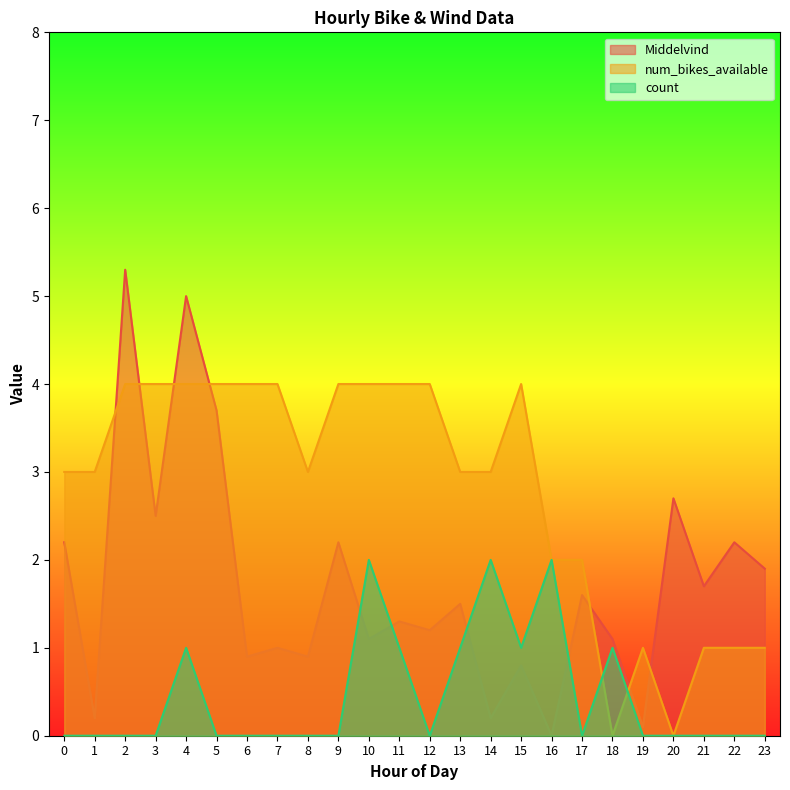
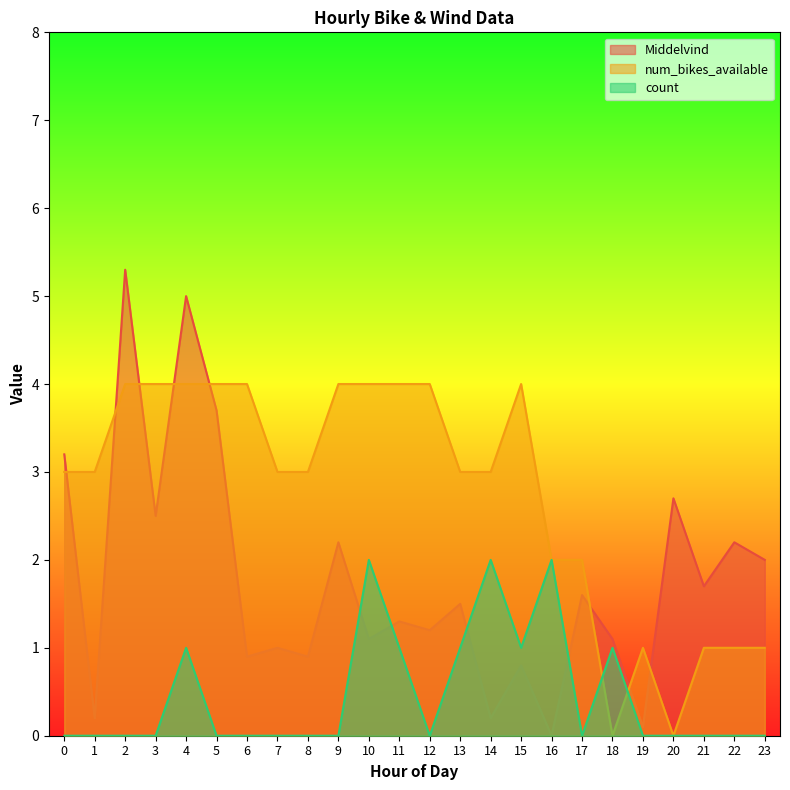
Middelvind, 0: 2.2 -> 3.2
num_bikes_available, 7: 4 -> 3
Middelvind, 23: 1.9 -> 2.0
